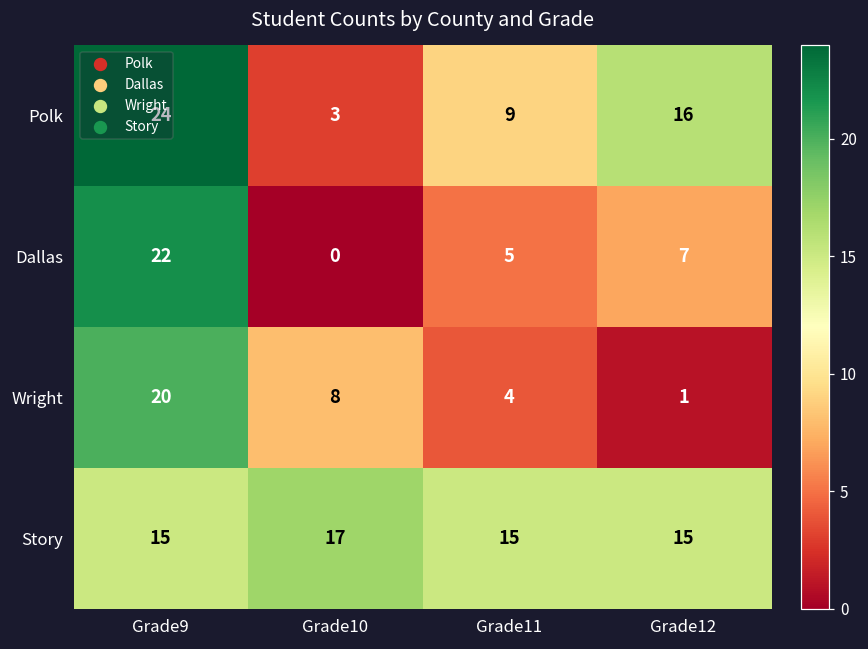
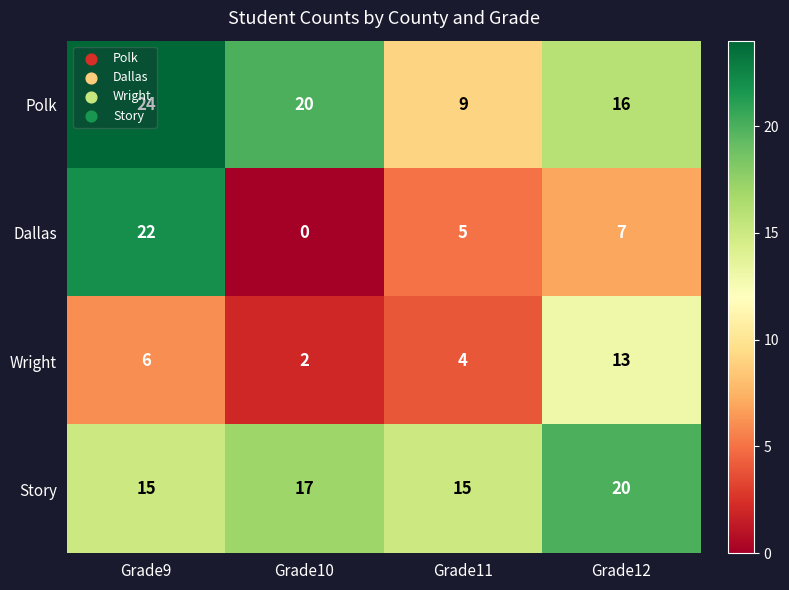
Polk, Grade10: 3 -> 20
Wright, Grade9: 20 -> 6
Wright, Grade10: 8 -> 2
Wright, Grade12: 1 -> 13
Story, Grade12: 15 -> 20
